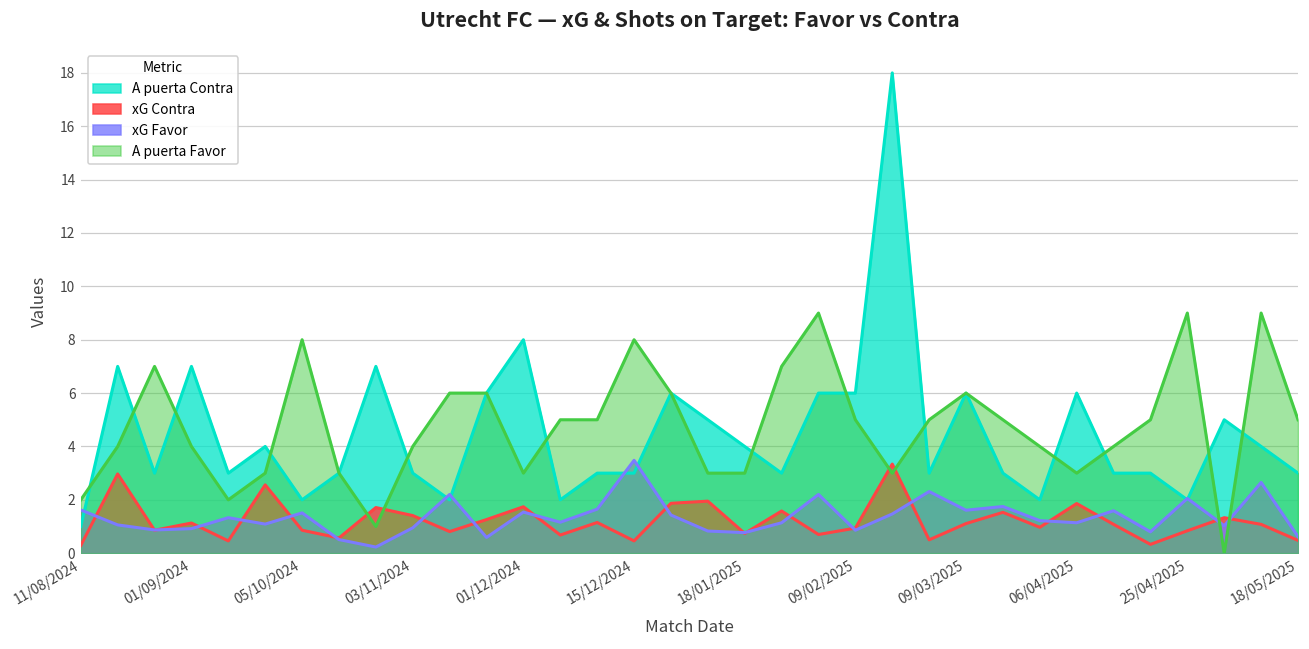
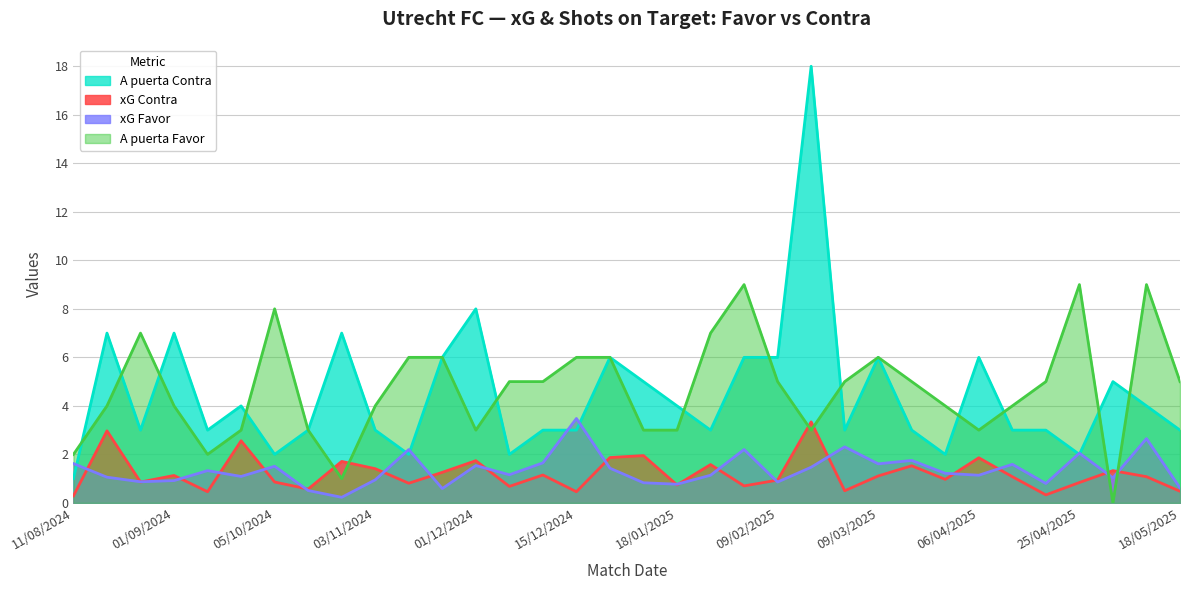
A puerta Favor, 15/12/2024: 8 -> 6
